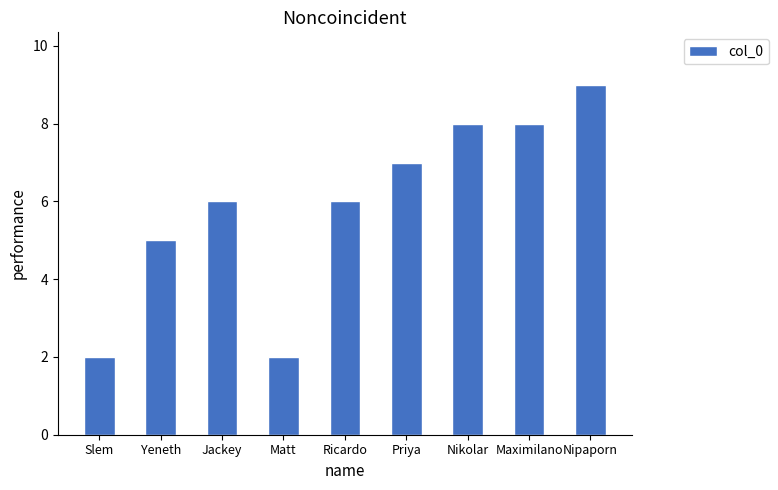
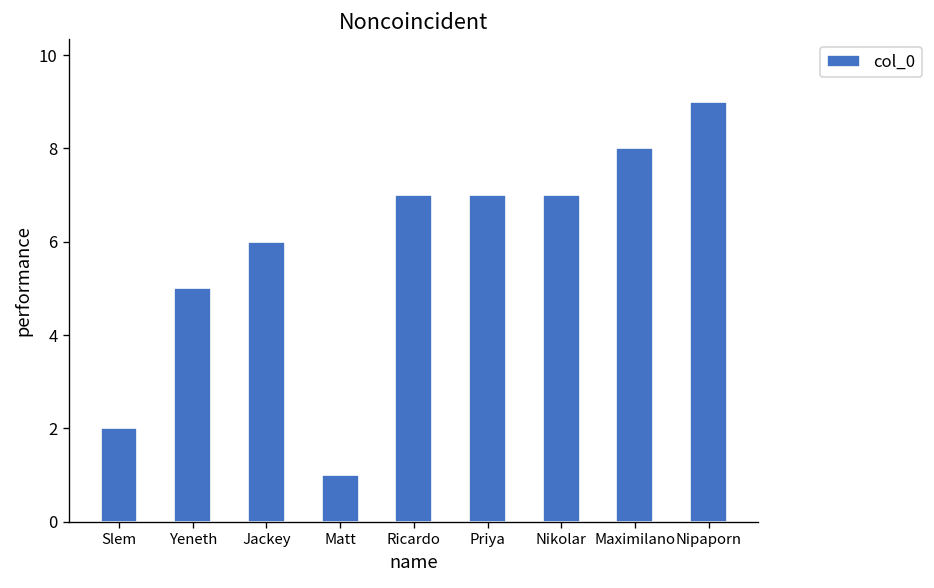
Matt: 2 -> 1
Ricardo: 6 -> 7
Nikolar: 8 -> 7
